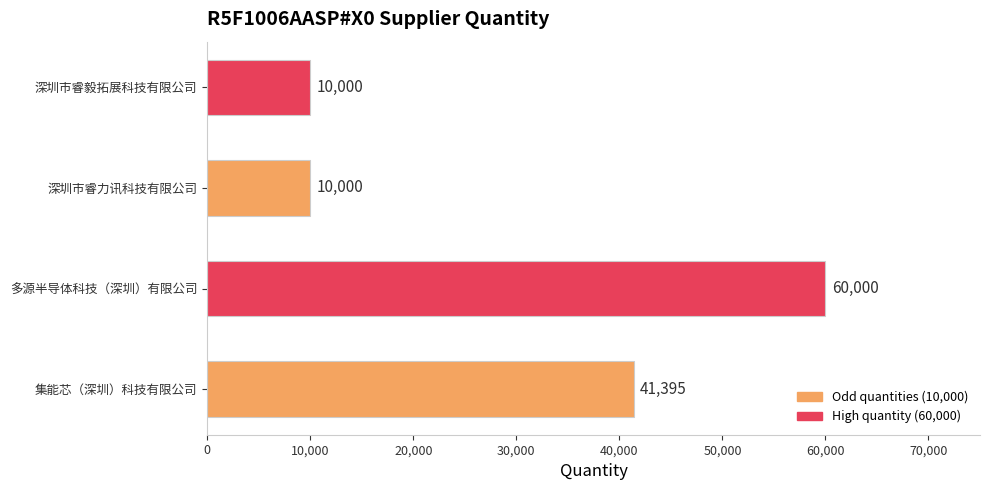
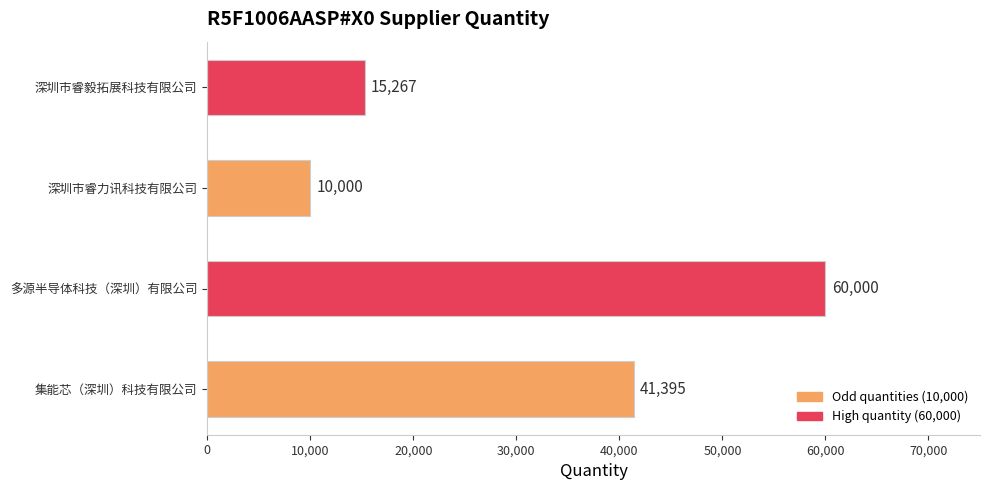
深圳市睿毅拓展科技有限公司: 10,000 -> 15,267
